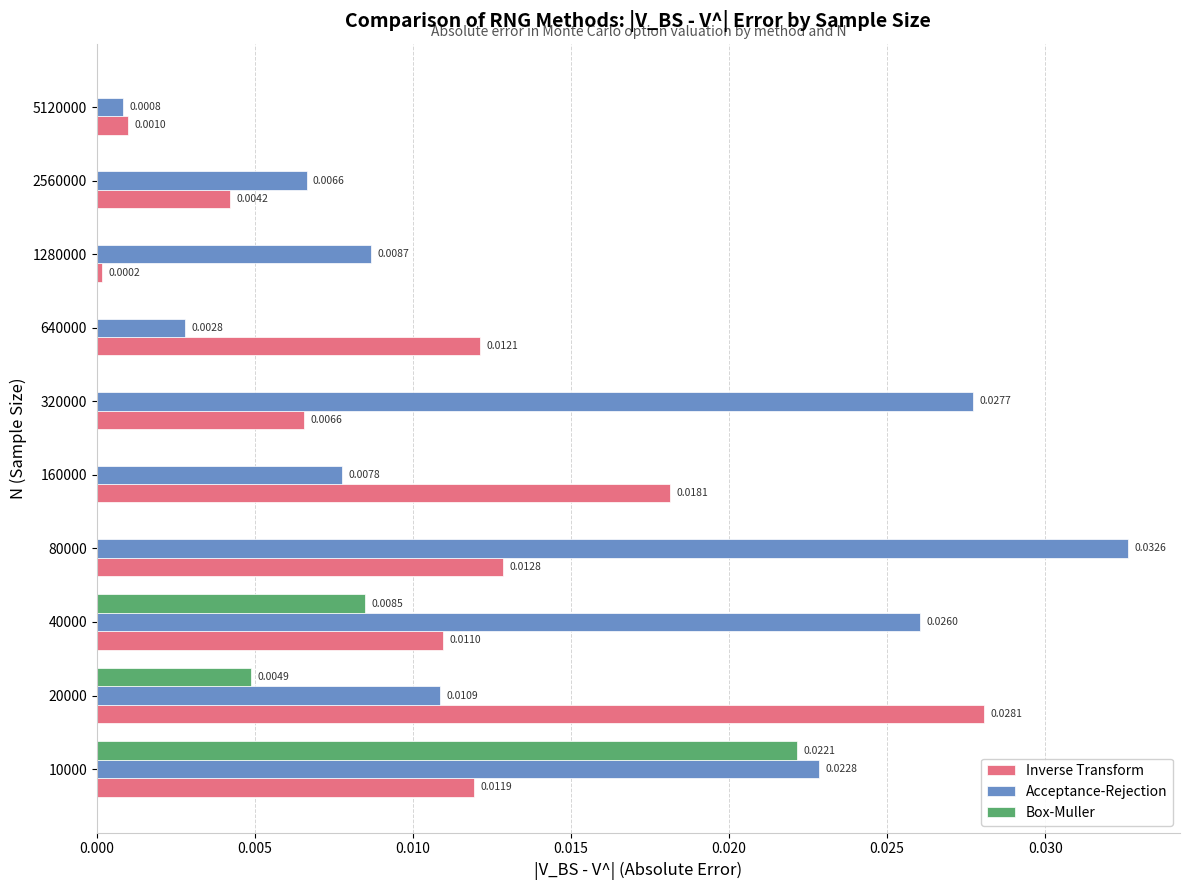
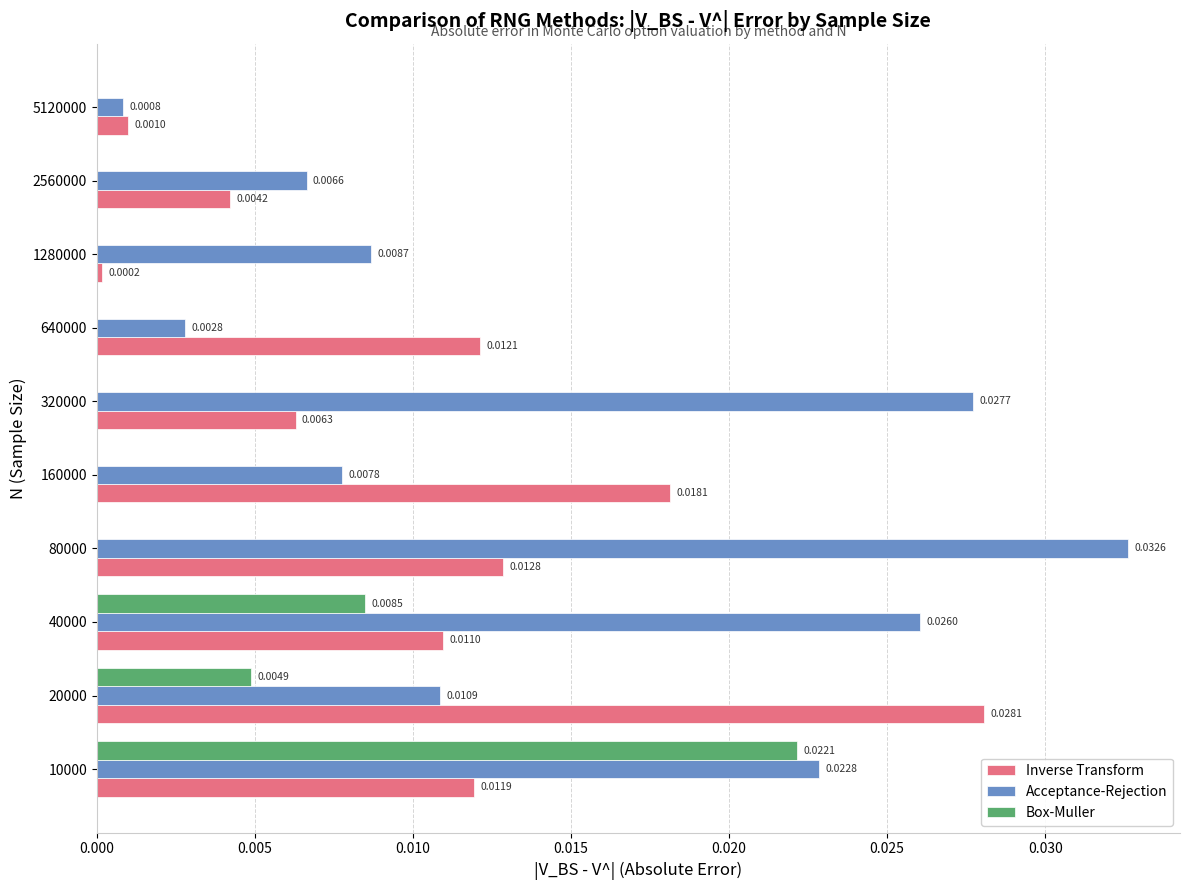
Inverse Transform, 320000: 0.0066 -> 0.0063
